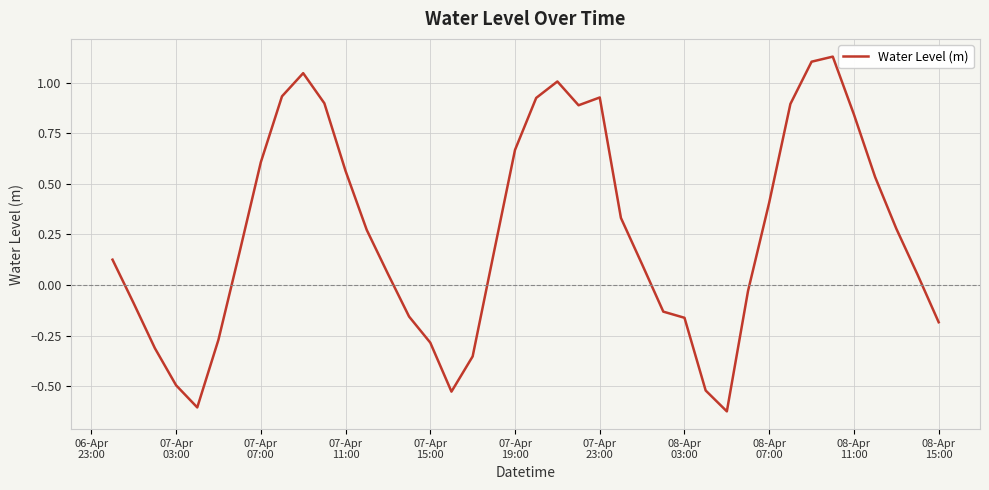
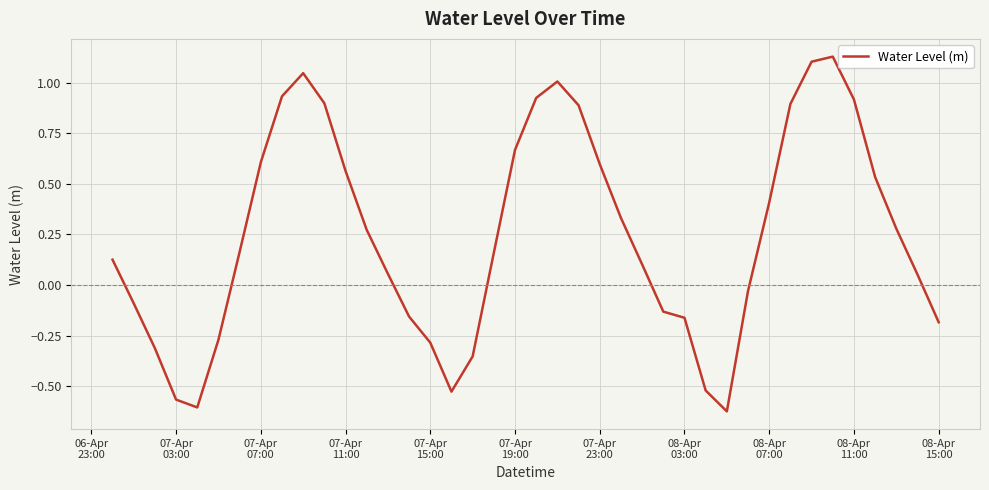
07-Apr 03:00: -0.50 -> -0.57
07-Apr 23:00: 0.93 -> 0.60
08-Apr 11:00: 0.84 -> 0.92
